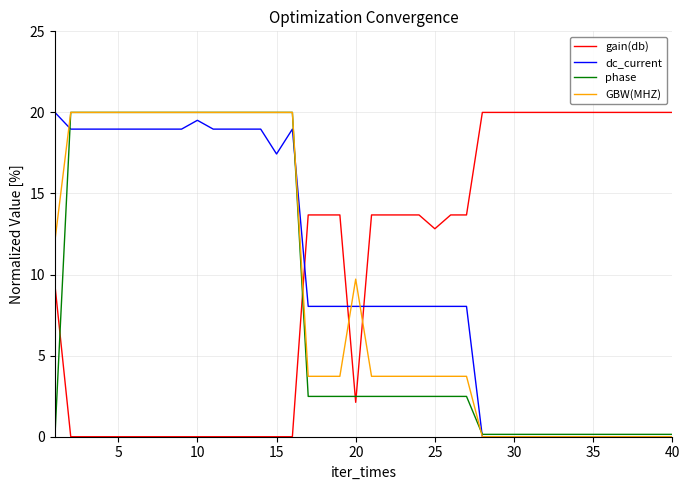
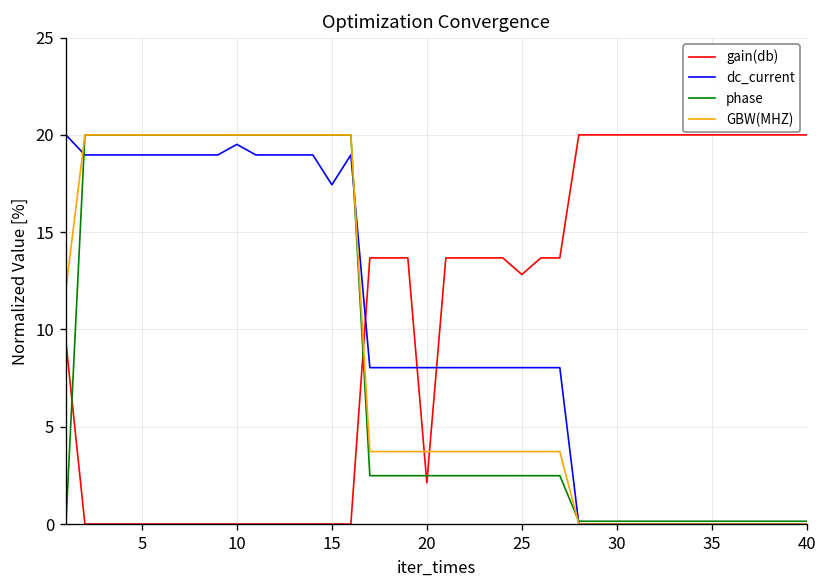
GBW(MHZ), 20: 9.7 -> 3.7
